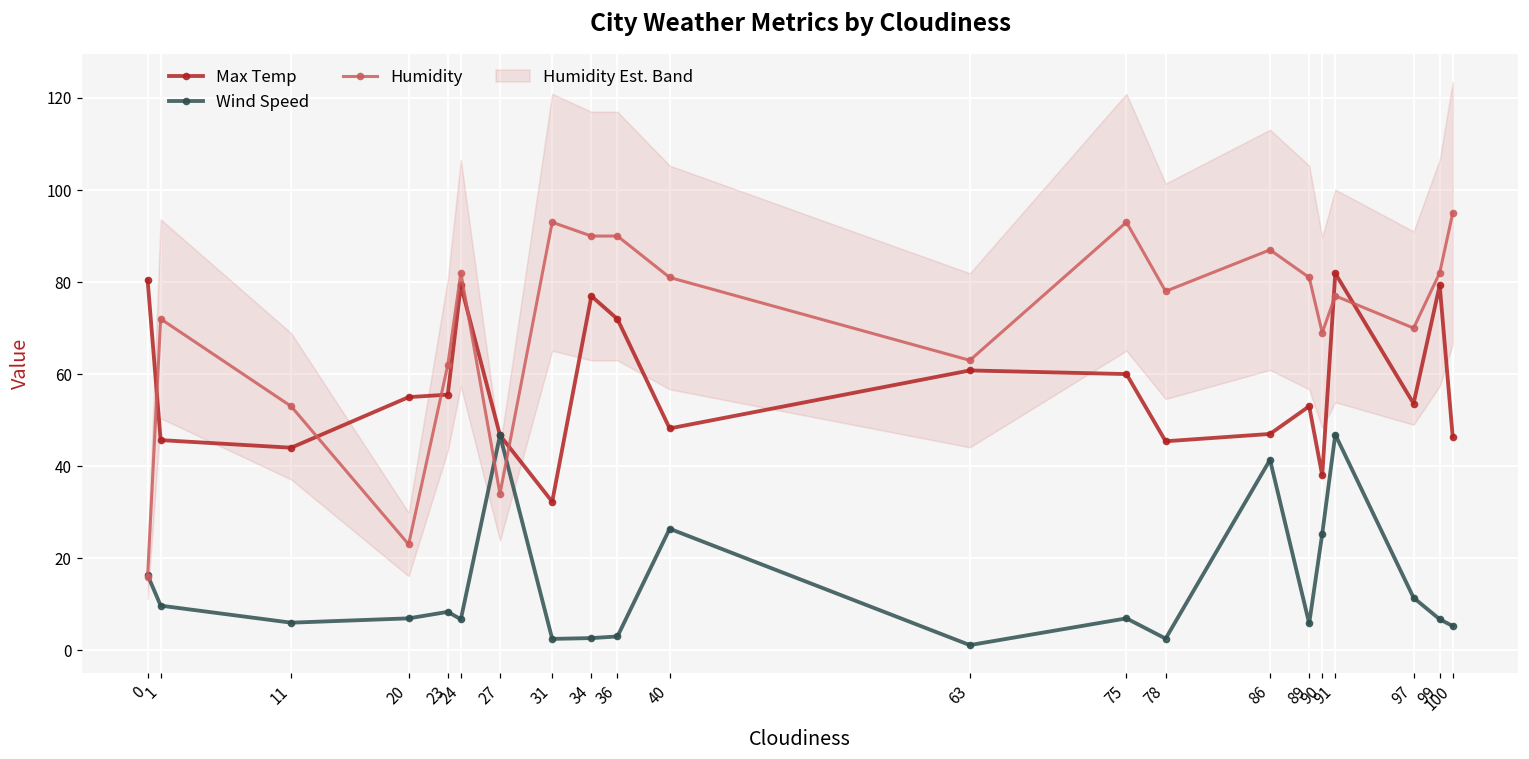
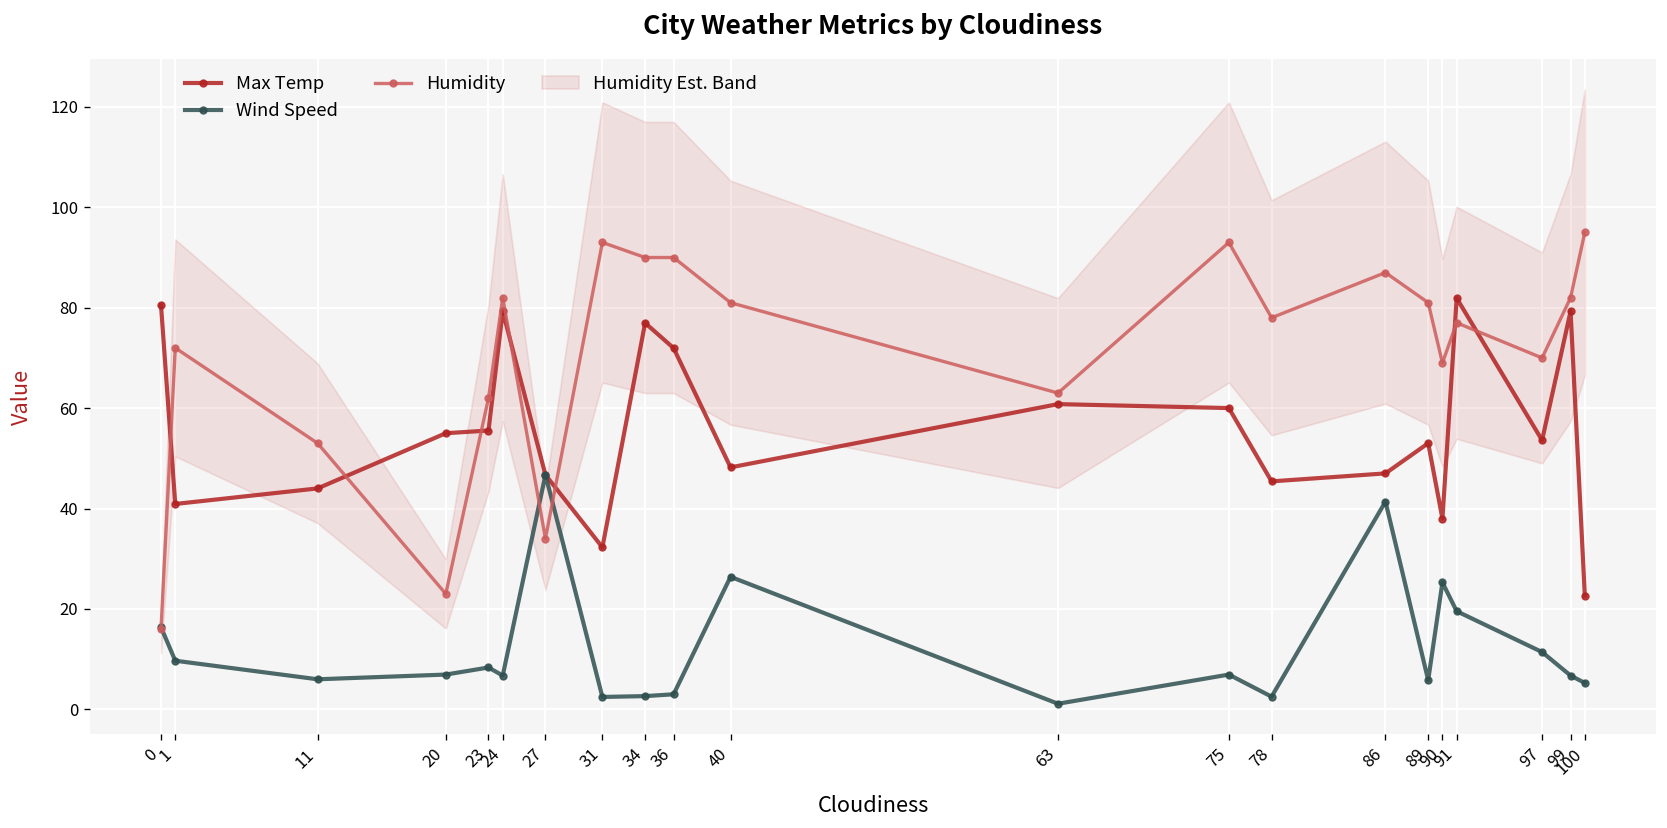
Max Temp, 1: 46 -> 41
Wind Speed, 91: 47 -> 20
Max Temp, 100: 46 -> 23
